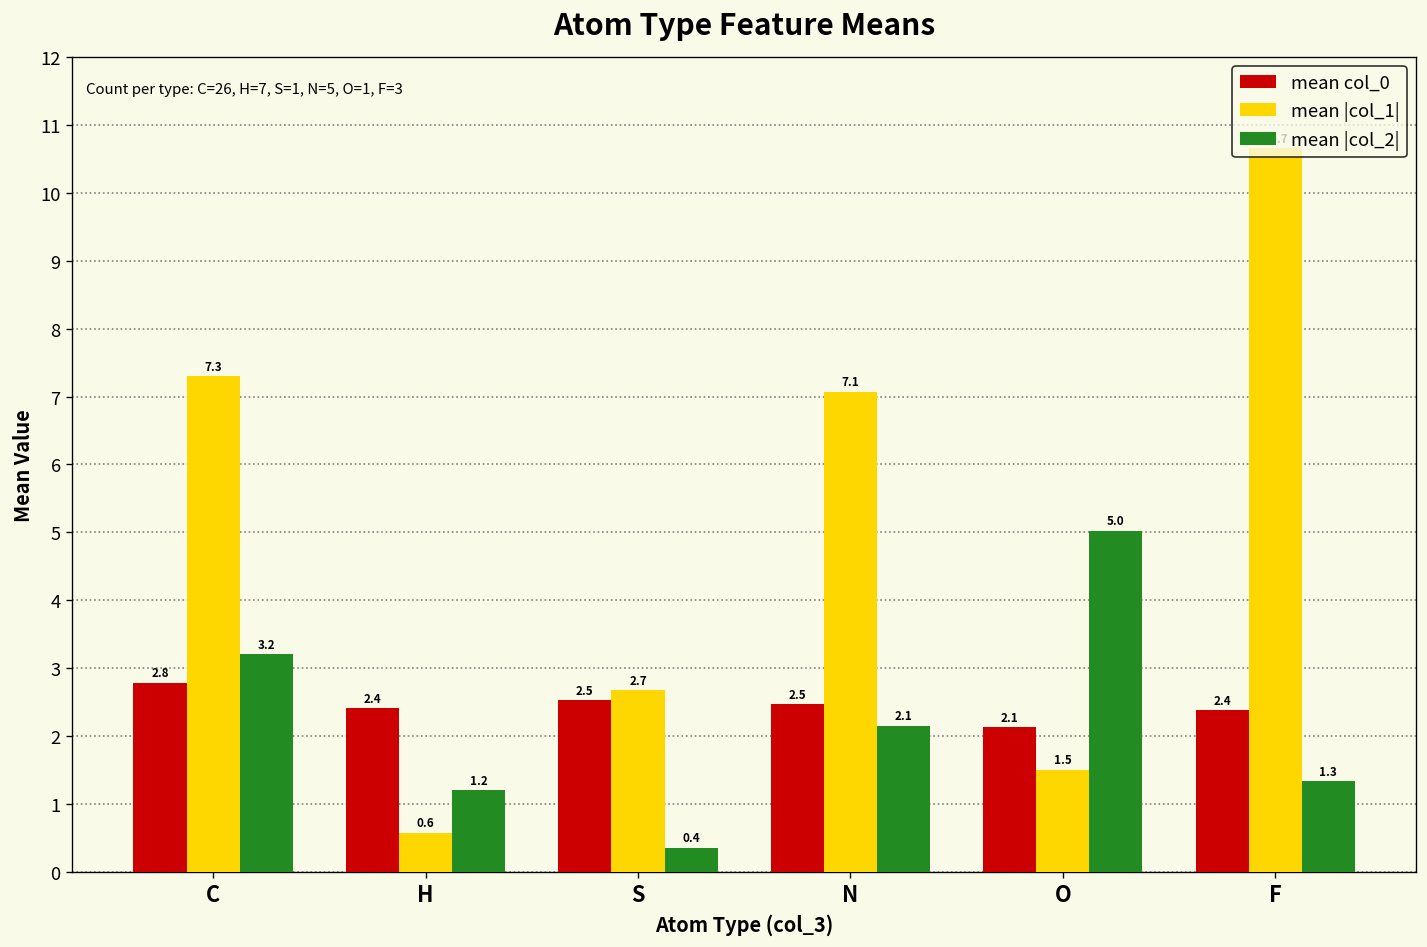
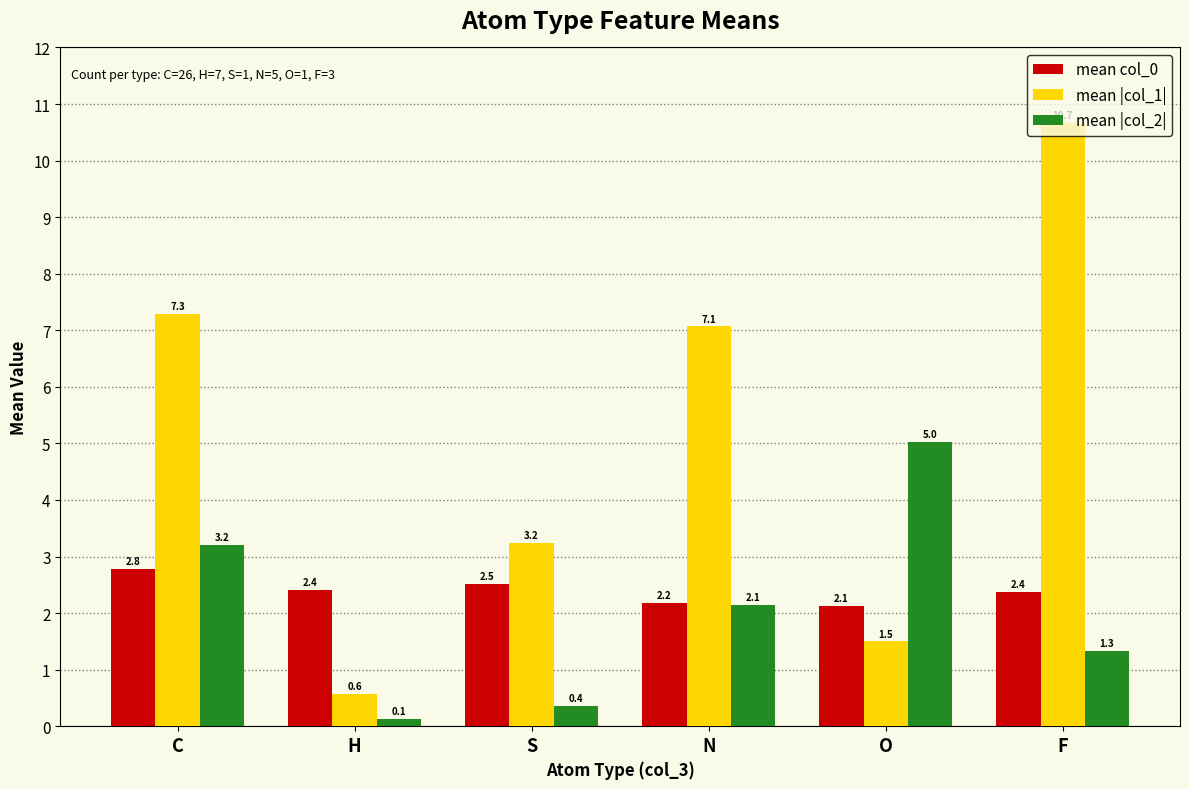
mean |col_2|, H: 1.2 -> 0.1
mean |col_1|, S: 2.7 -> 3.2
mean col_0, N: 2.5 -> 2.2
